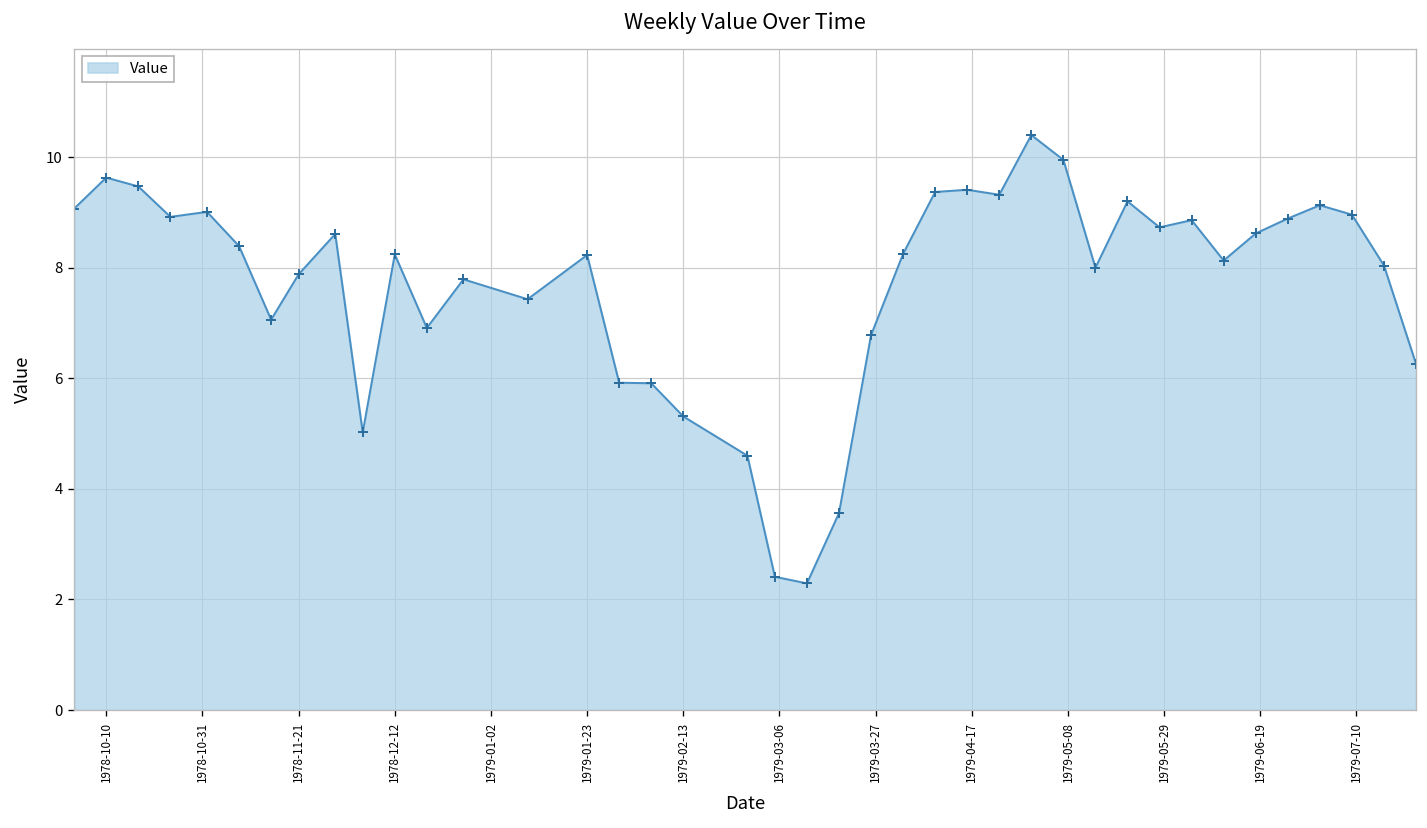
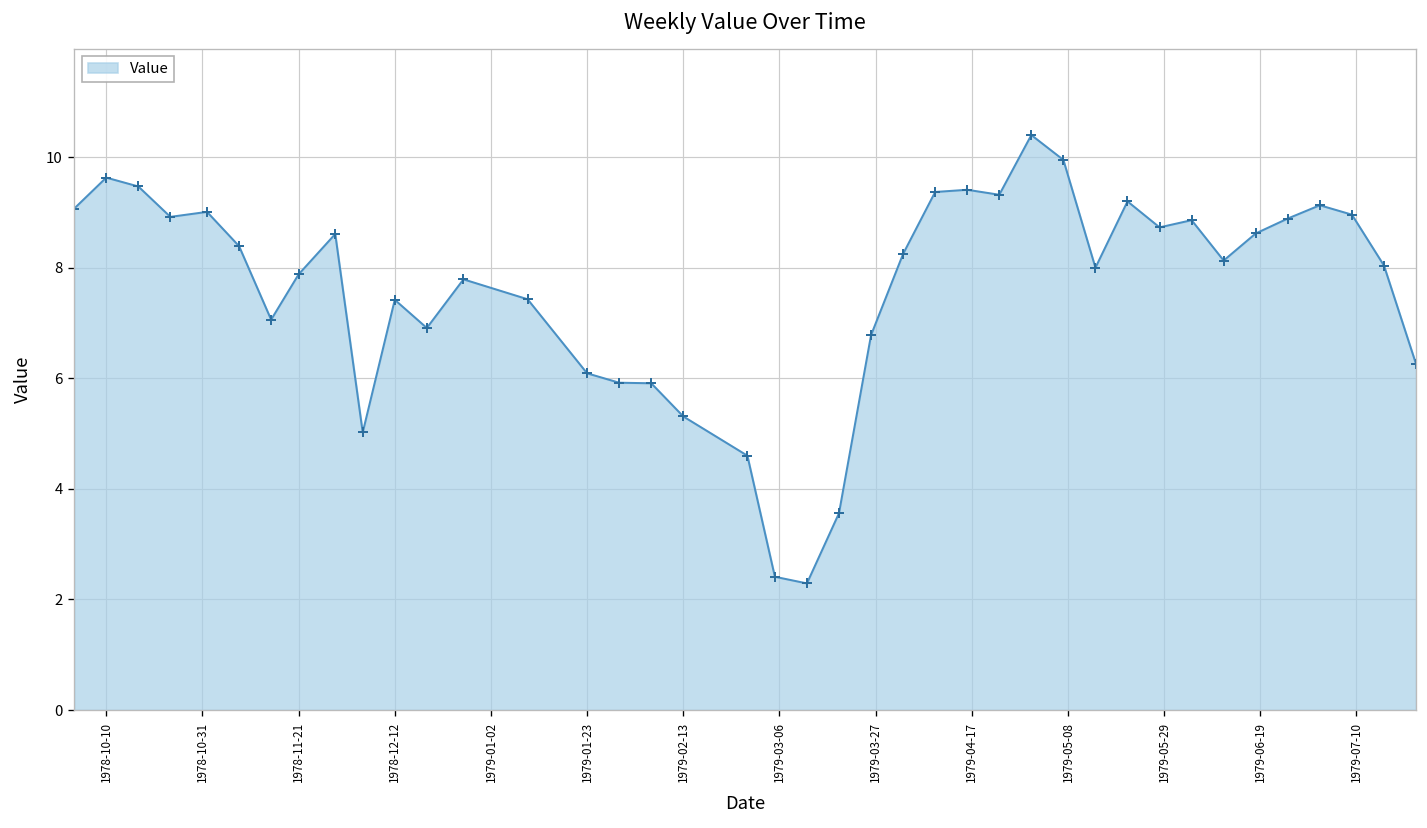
1978-12-12: 8.2 -> 7.4
1979-01-23: 8.2 -> 6.1
